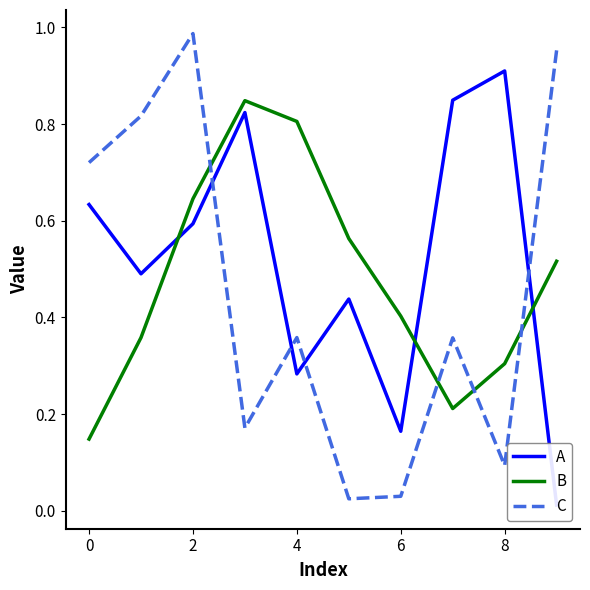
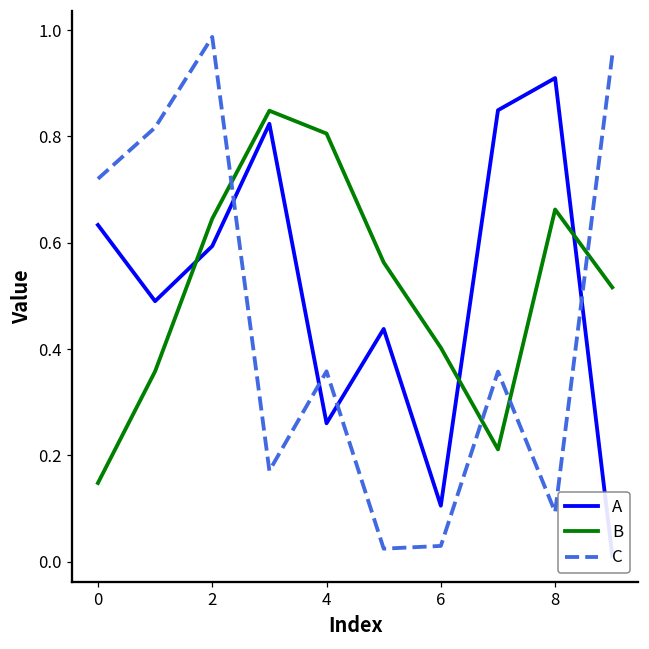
A, 4: 0.28 -> 0.26
A, 6: 0.16 -> 0.11
B, 8: 0.30 -> 0.66
